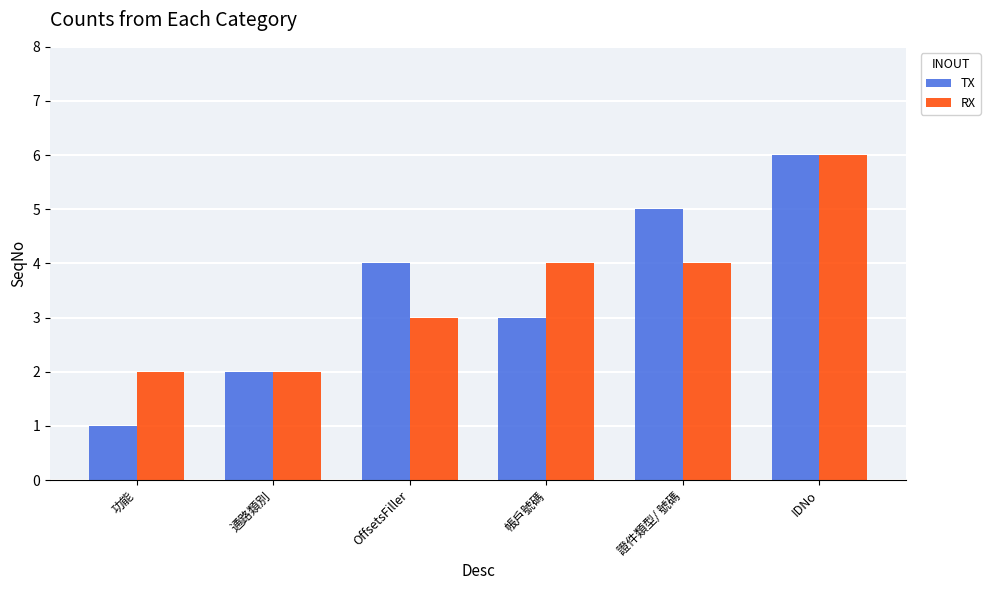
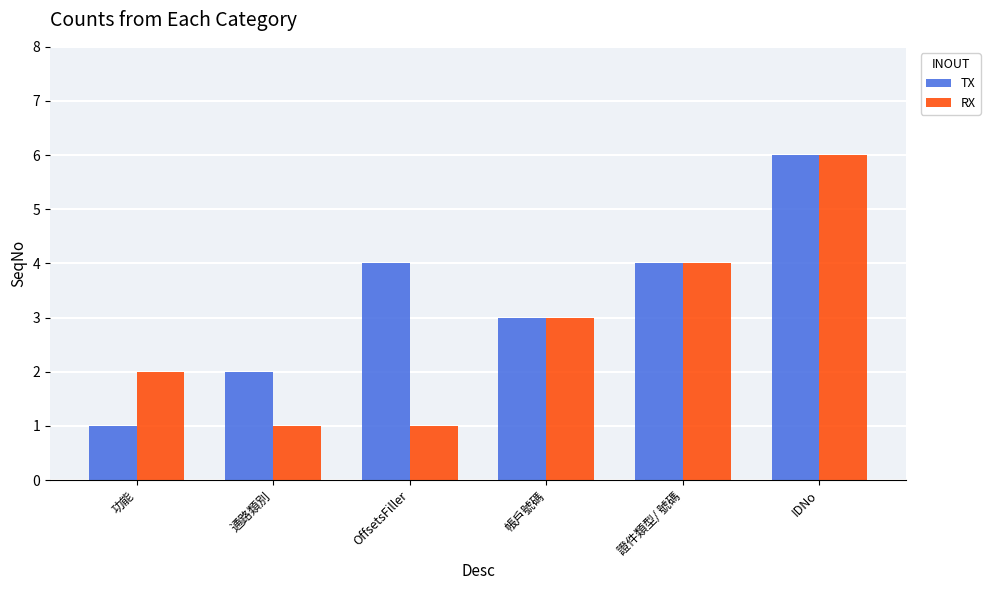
RX, 通路類別: 2 -> 1
RX, OffsetsFiller: 3 -> 1
RX, 帳戶號碼: 4 -> 3
TX, 證件類型/ 號碼: 5 -> 4
